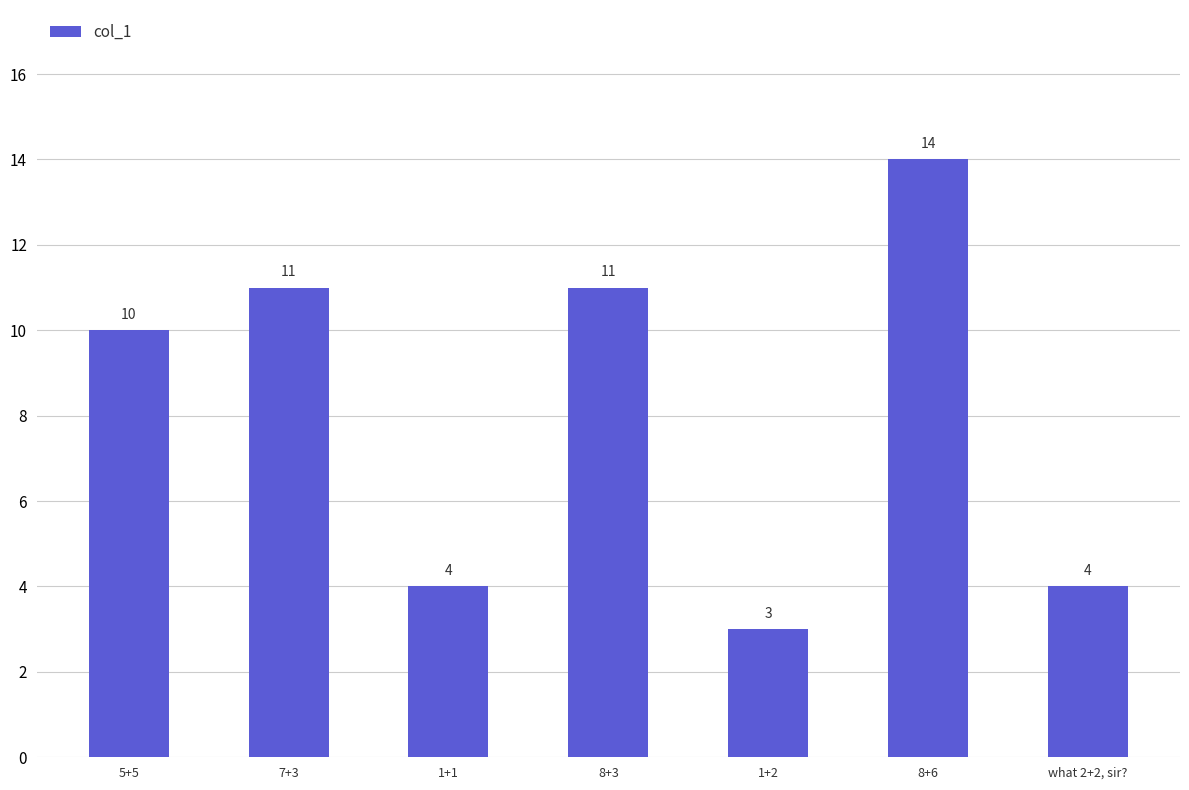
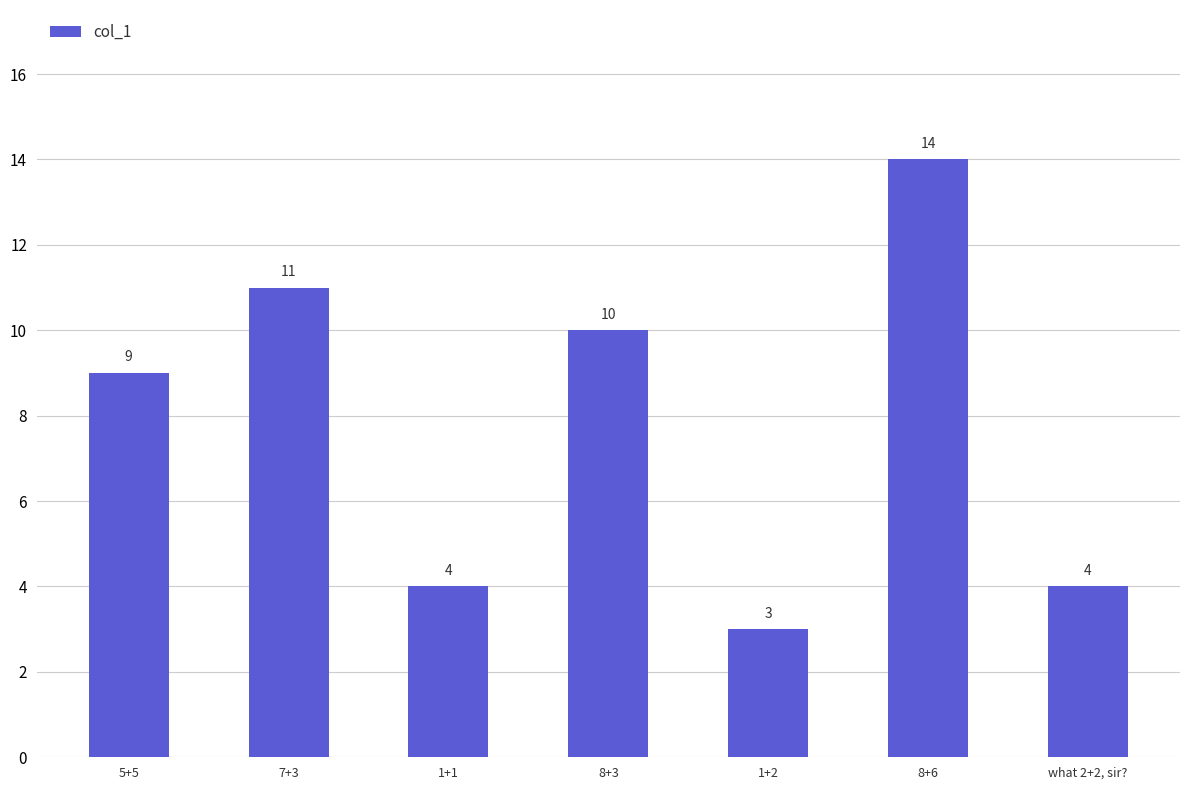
5+5: 10 -> 9
8+3: 11 -> 10
